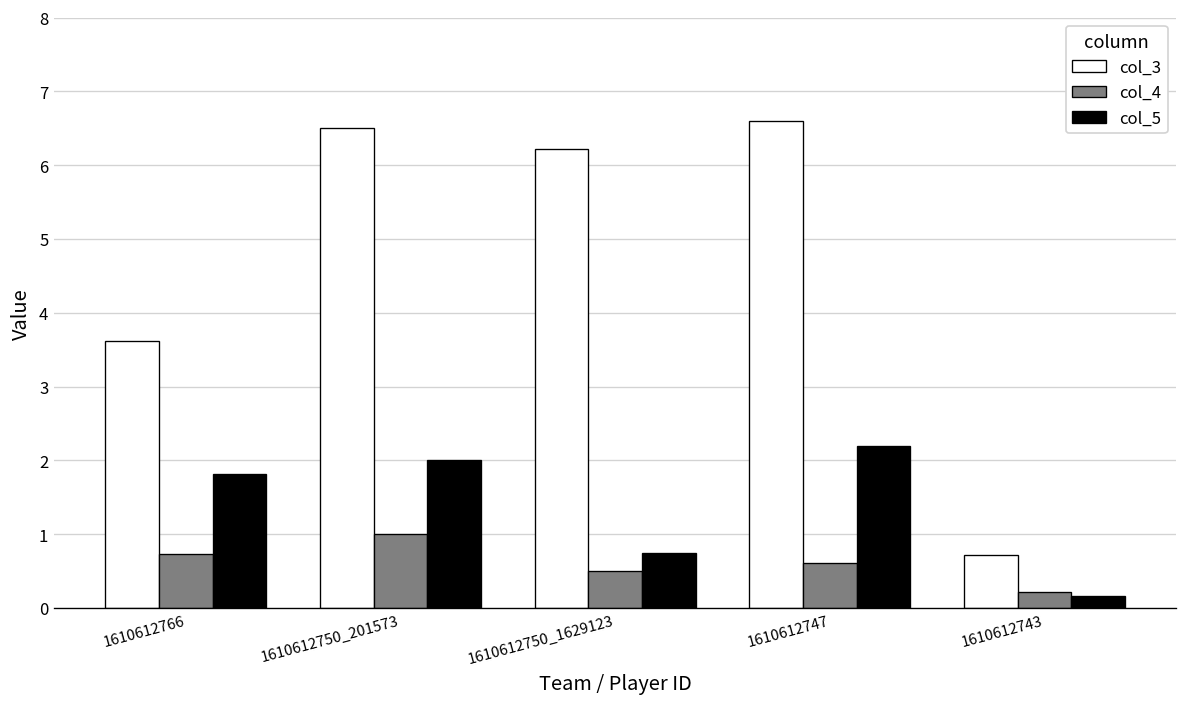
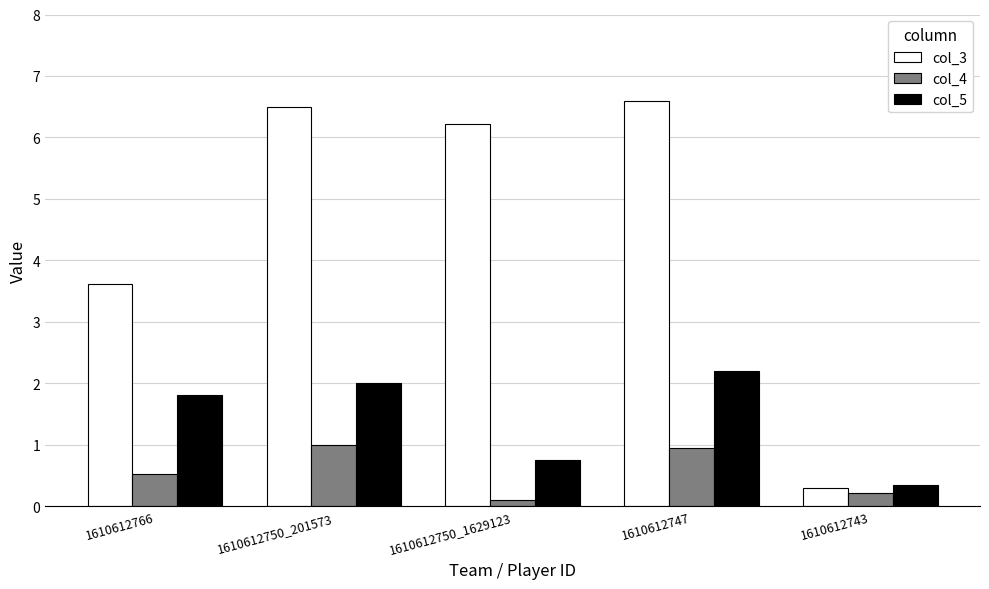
col_4, 1610612766: 0.7 -> 0.5
col_4, 1610612750_1629123: 0.5 -> 0.1
col_4, 1610612747: 0.6 -> 1.0
col_3, 1610612743: 0.7 -> 0.3
col_5, 1610612743: 0.2 -> 0.4
